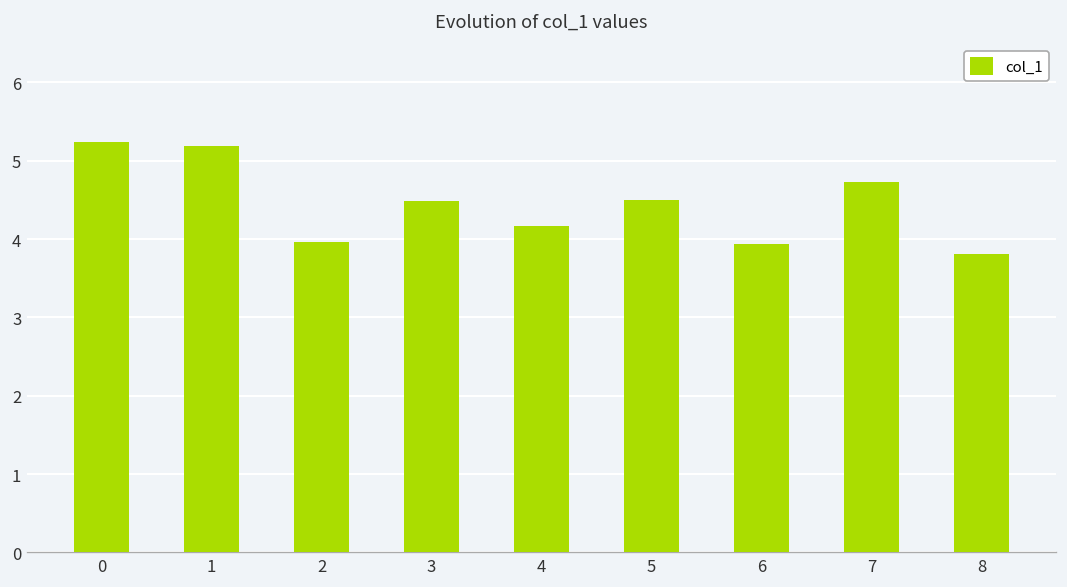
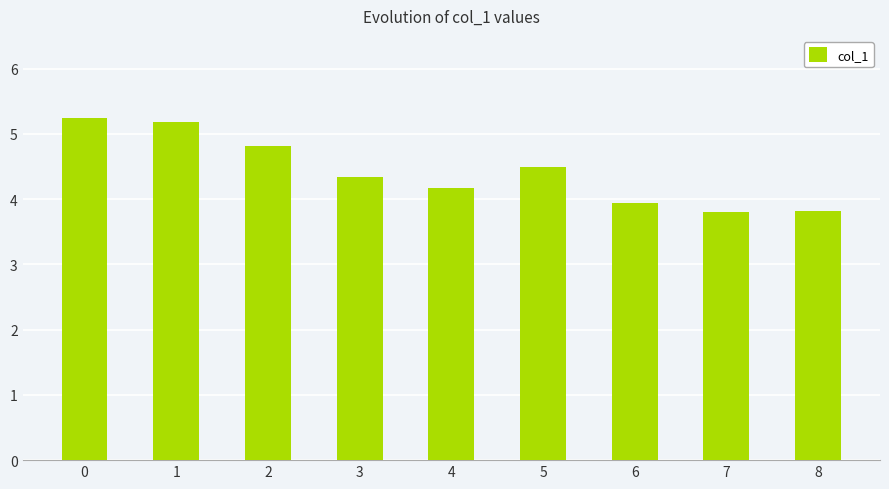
2: 4.0 -> 4.8
3: 4.5 -> 4.3
7: 4.7 -> 3.8
